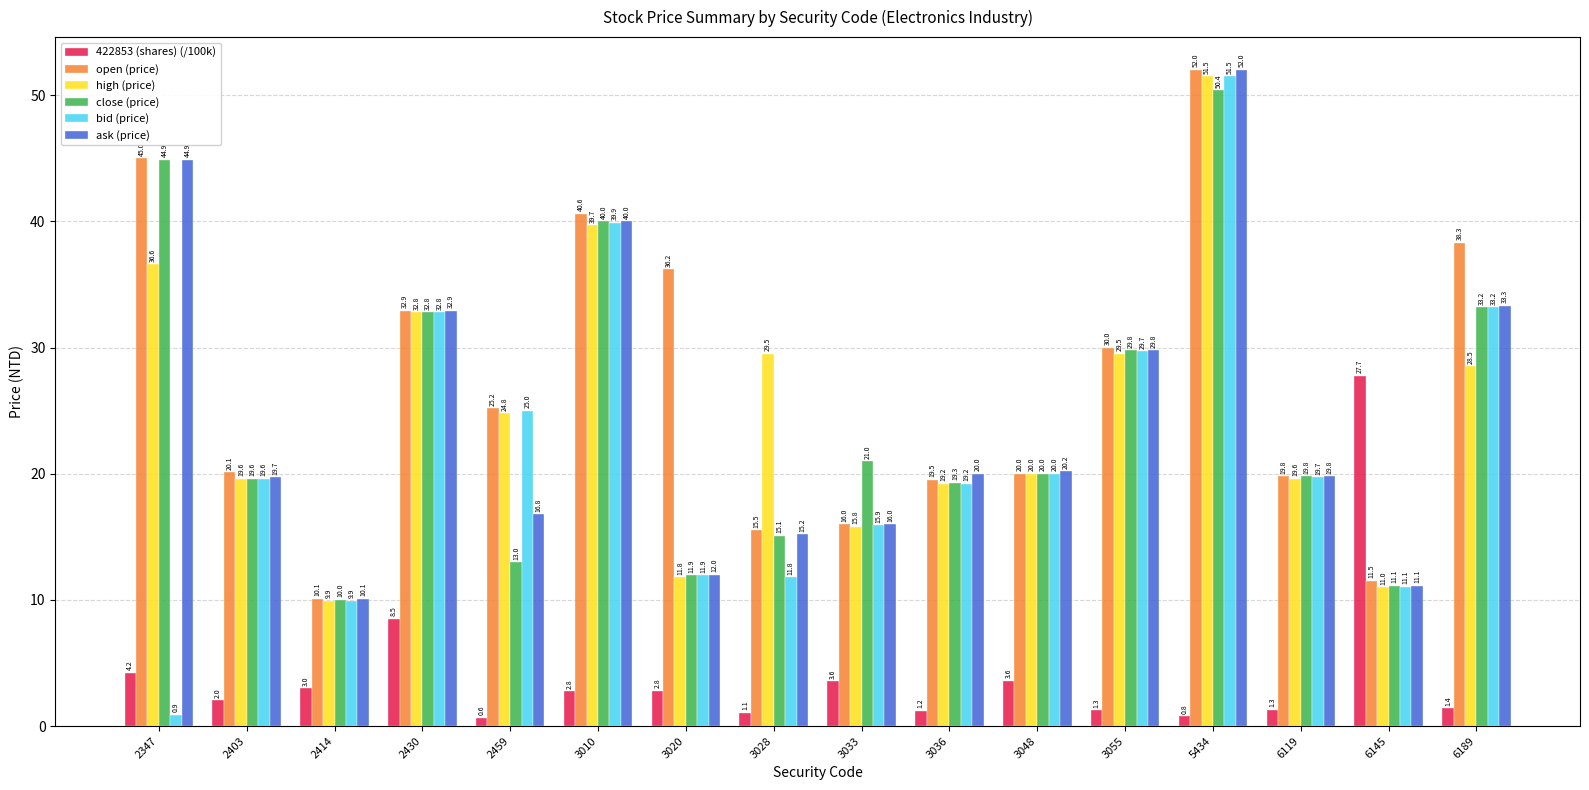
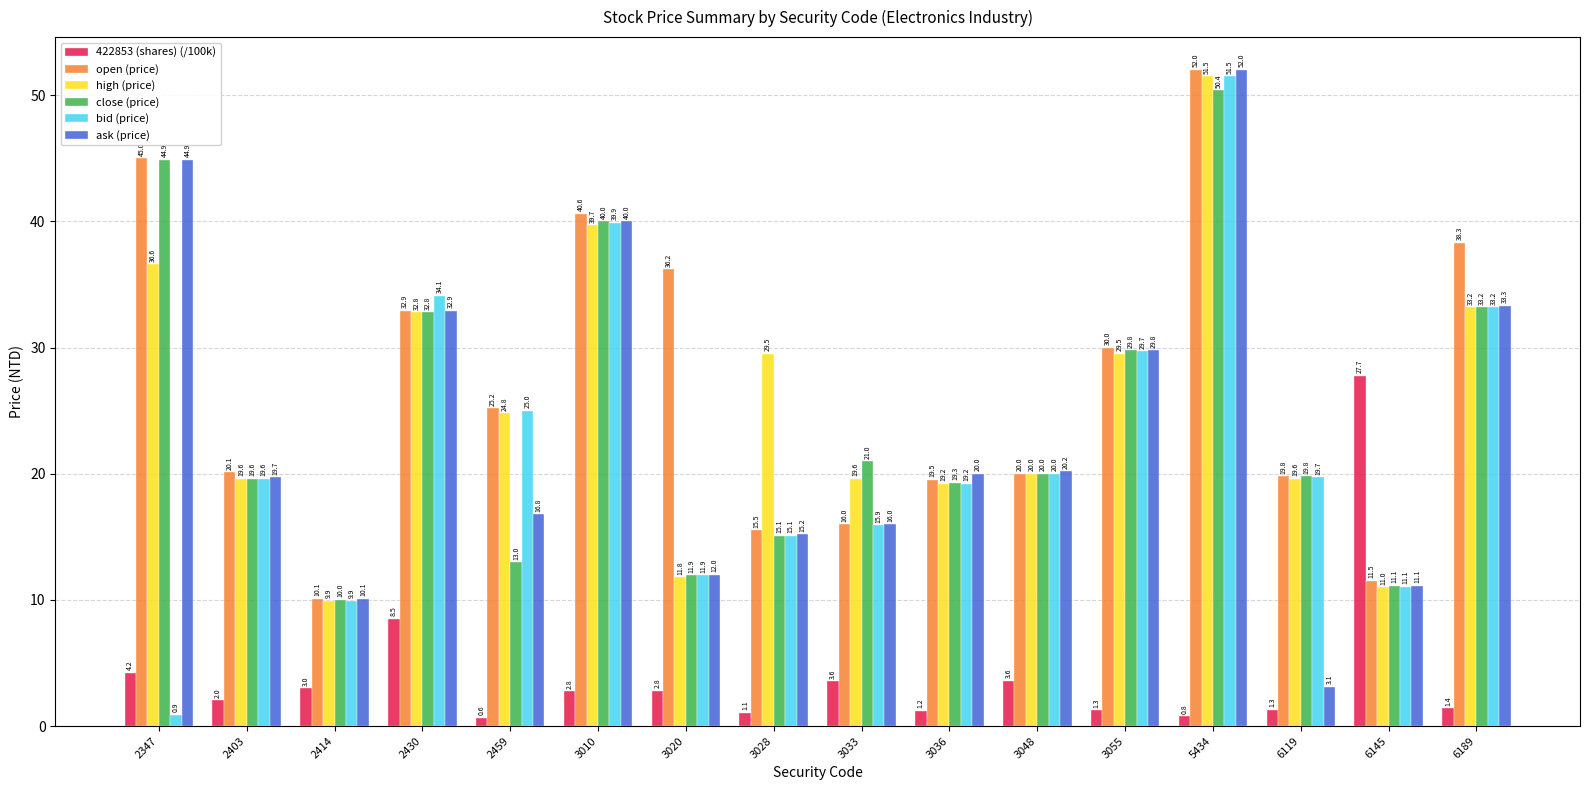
bid (price), 2430: 32.8 -> 34.1
bid (price), 3028: 11.8 -> 15.1
high (price), 3033: 15.8 -> 19.6
ask (price), 6119: 19.8 -> 3.1
high (price), 6189: 28.5 -> 33.2
